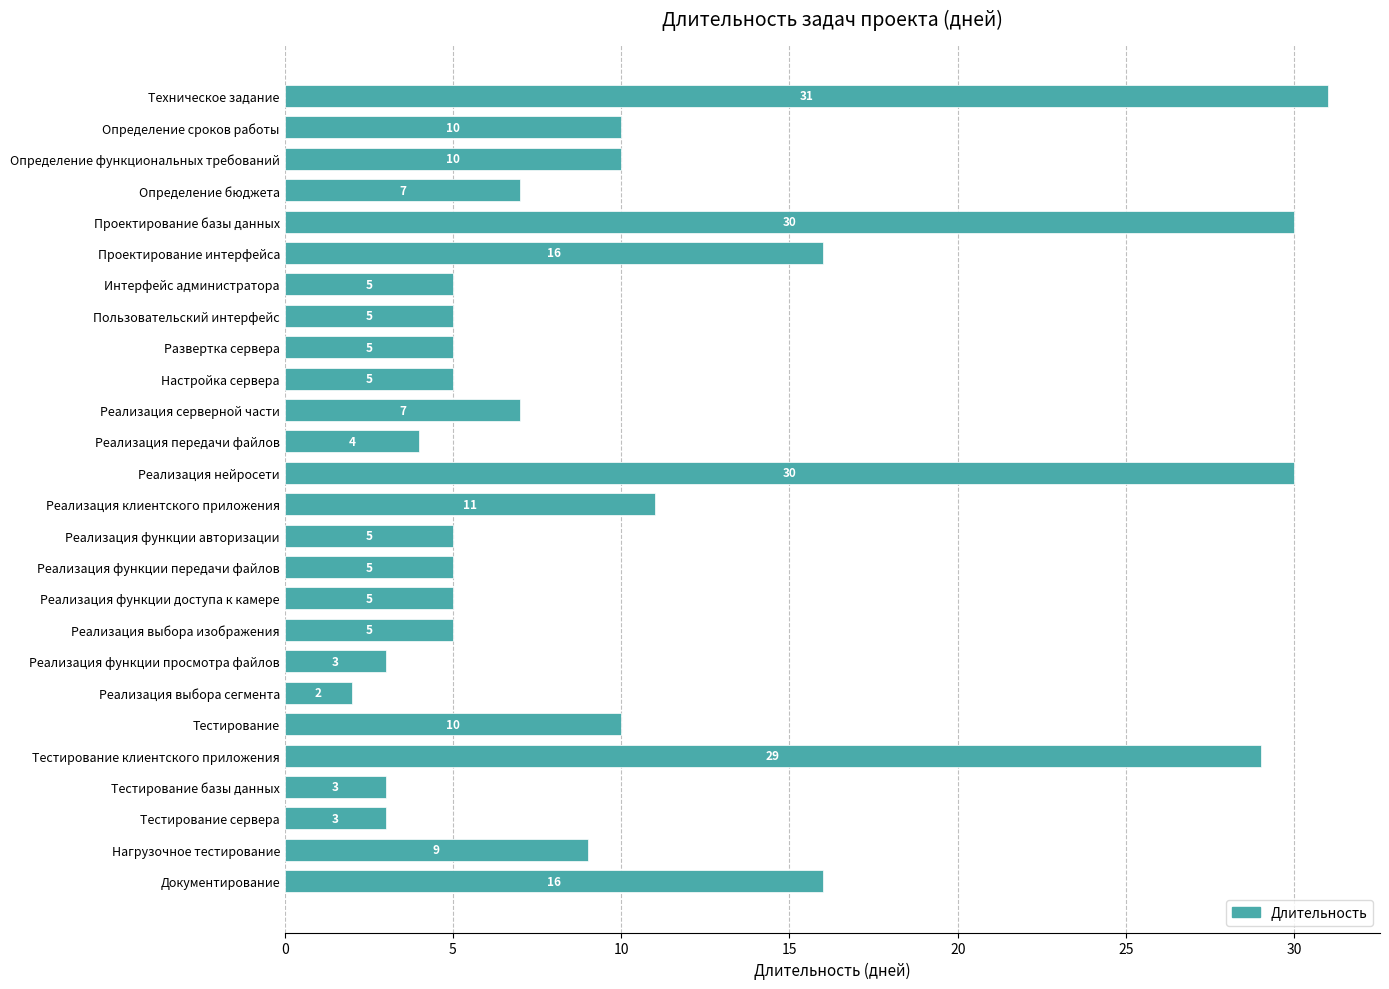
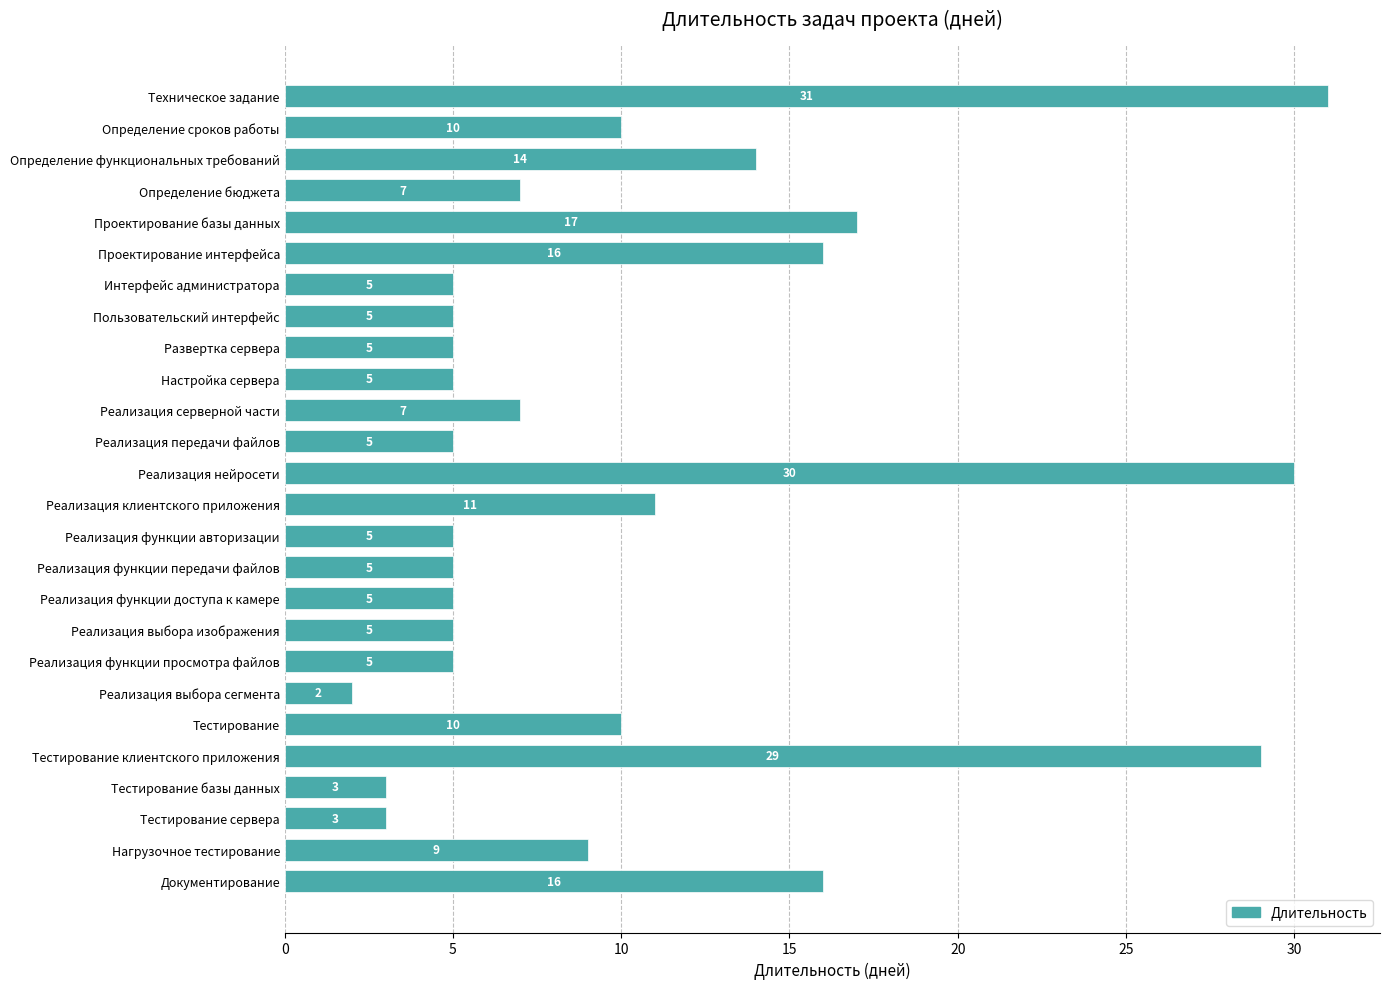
Определение функциональных требований: 10 -> 14
Проектирование базы данных: 30 -> 17
Реализация передачи файлов: 4 -> 5
Реализация функции просмотра файлов: 3 -> 5
